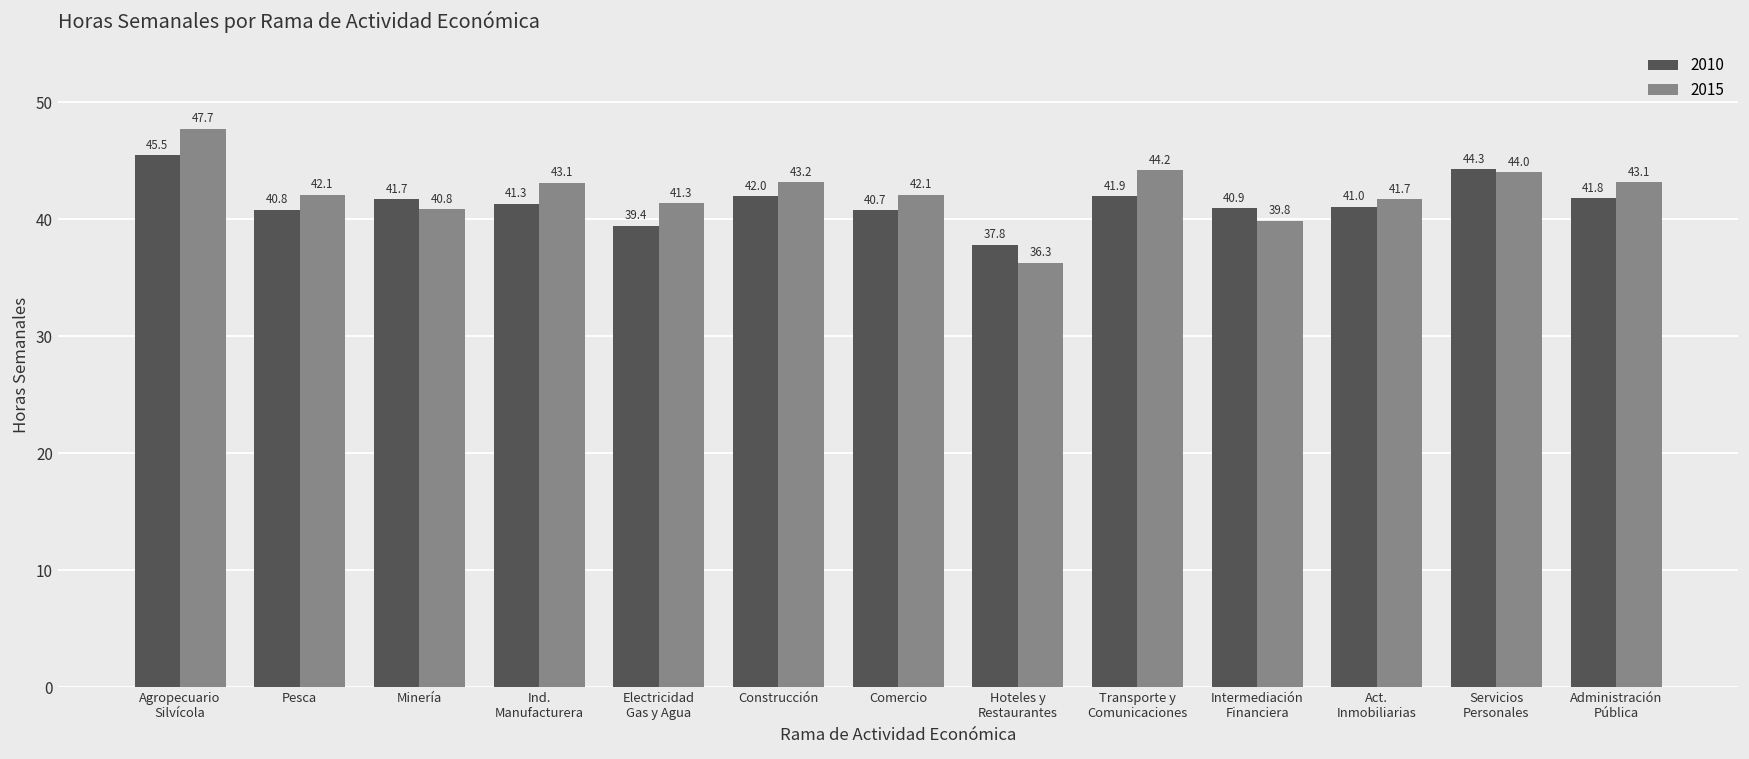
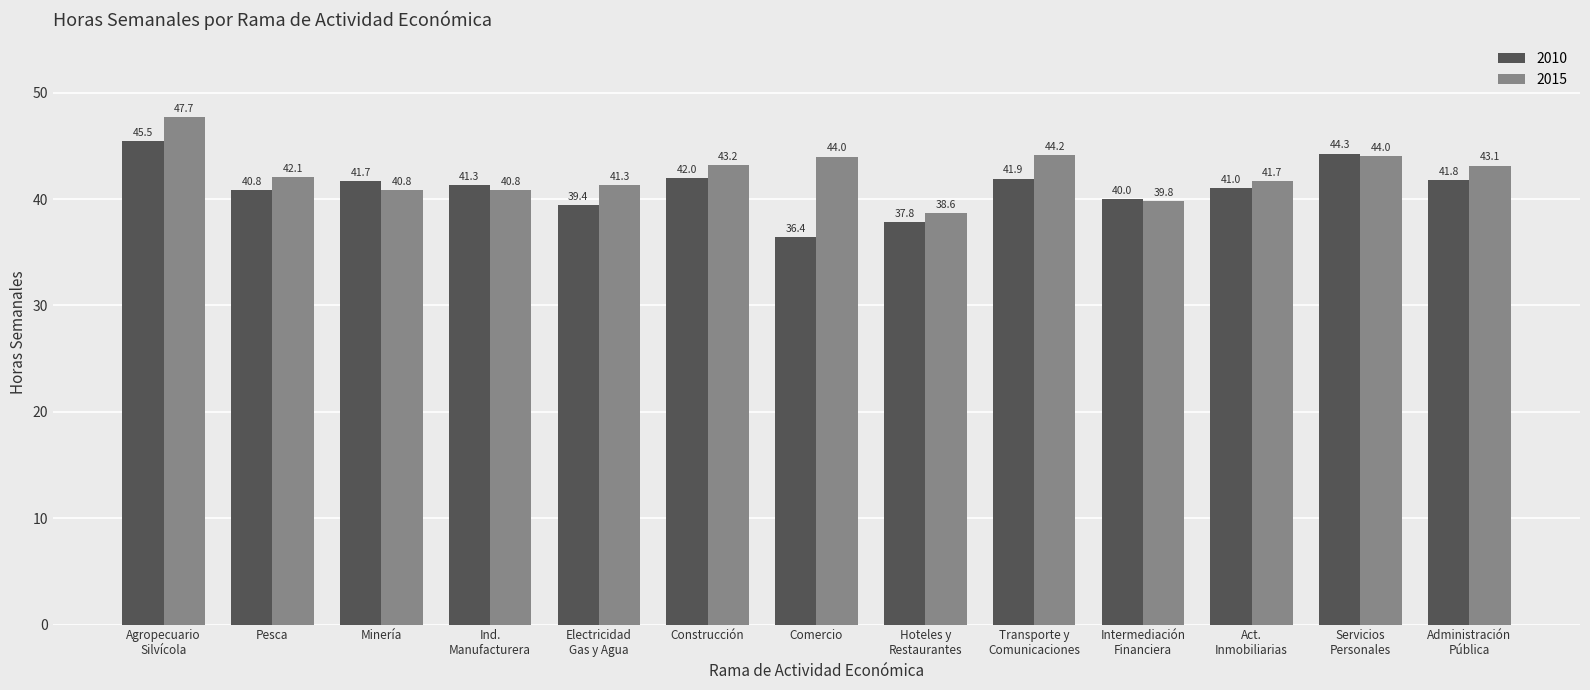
2015, Ind. Manufacturera: 43.1 -> 40.8
2010, Comercio: 40.7 -> 36.4
2015, Comercio: 42.1 -> 44.0
2015, Hoteles y Restaurantes: 36.3 -> 38.6
2010, Intermediación Financiera: 40.9 -> 40.0
